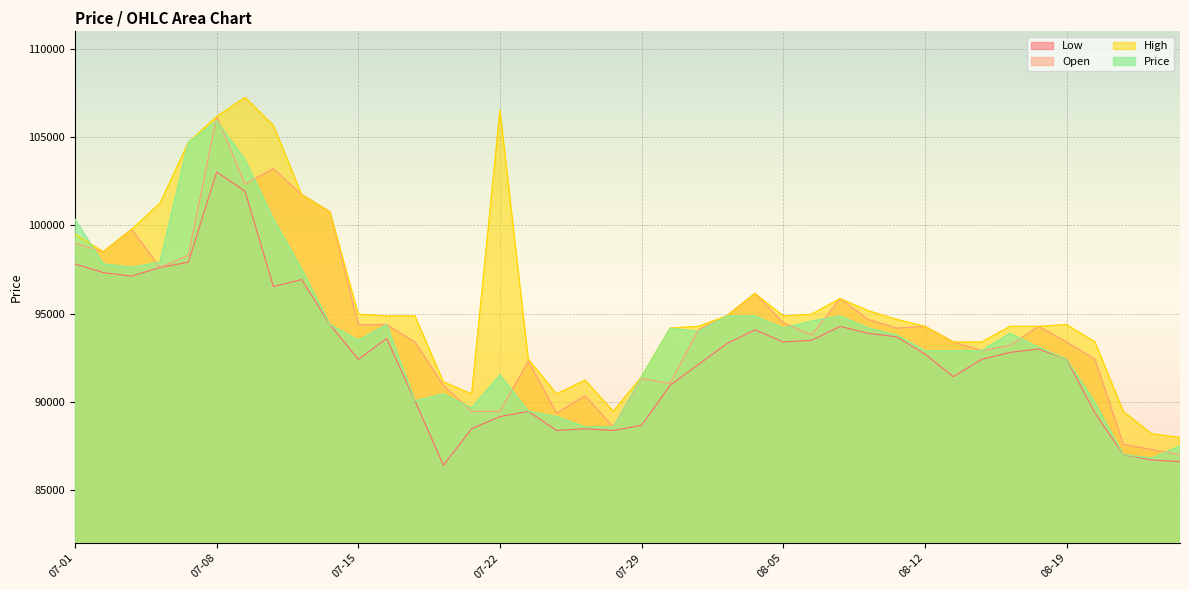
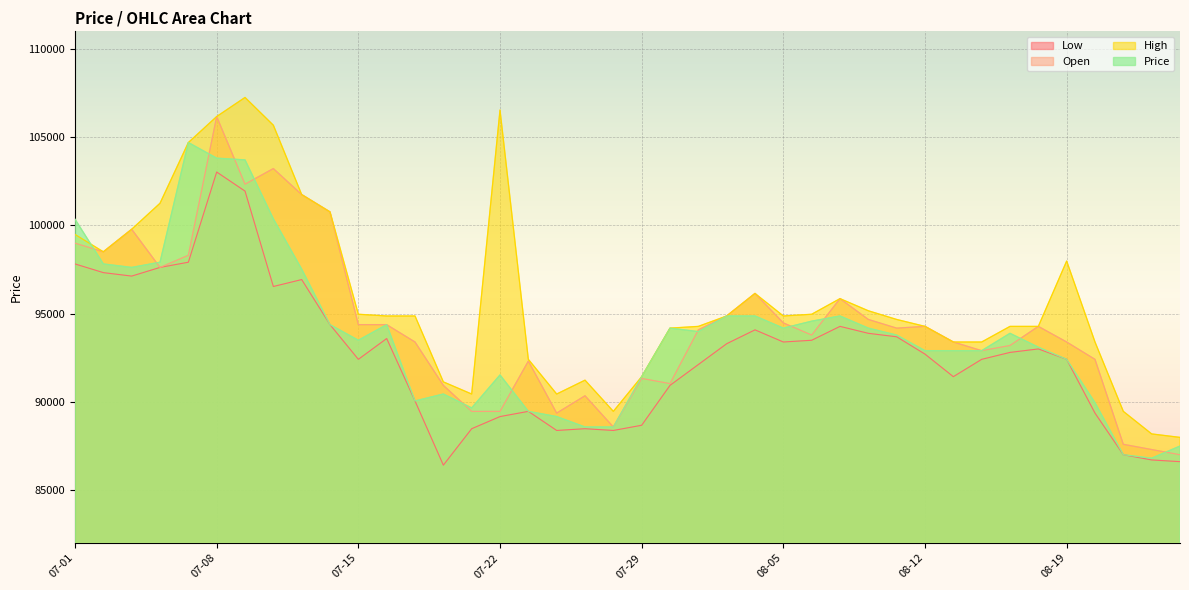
Price, 07-08: 105900 -> 103800
High, 08-19: 94400 -> 98000
